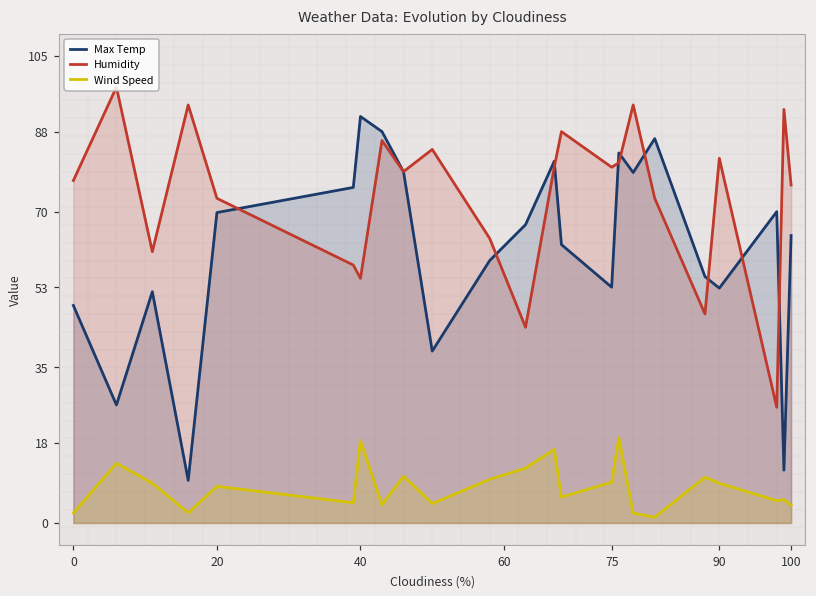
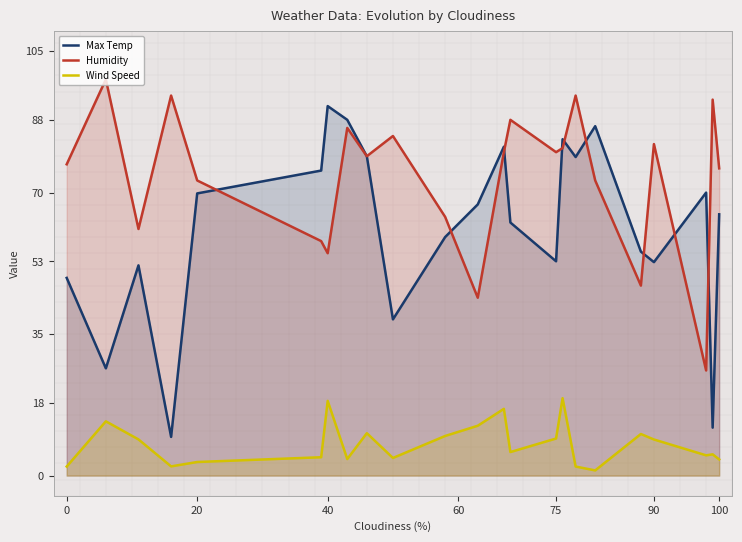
Wind Speed, 20: 8 -> 3
